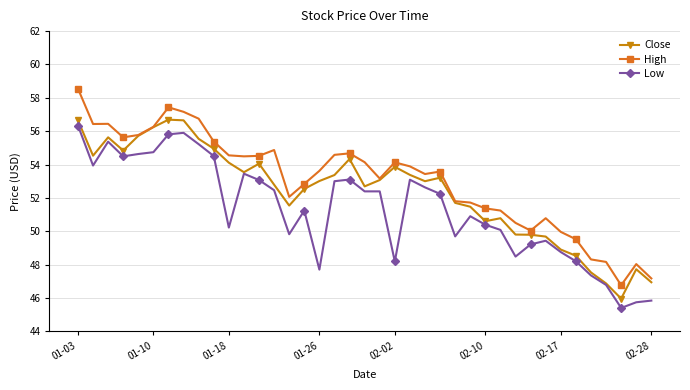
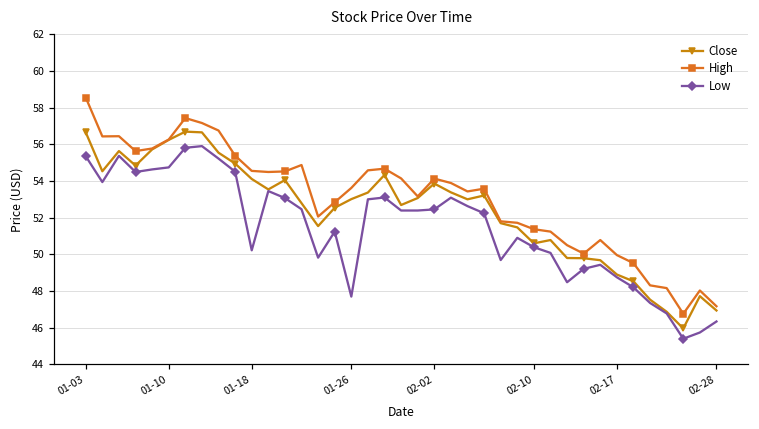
Low, 01-03: 56.3 -> 55.4
Low, 02-02: 48.2 -> 52.5
Low, 02-28: 45.8 -> 46.3
